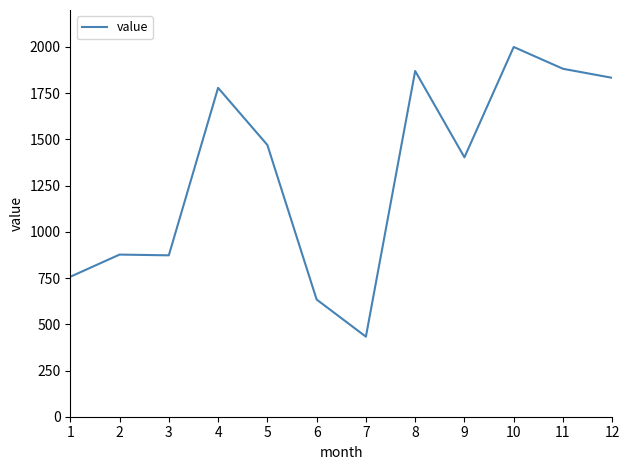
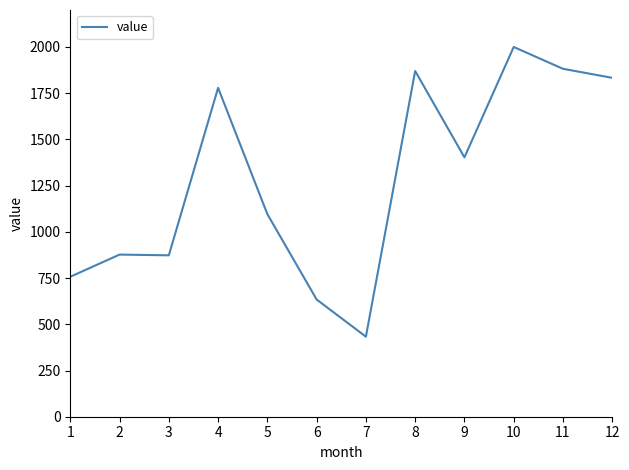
5: 1470 -> 1100
